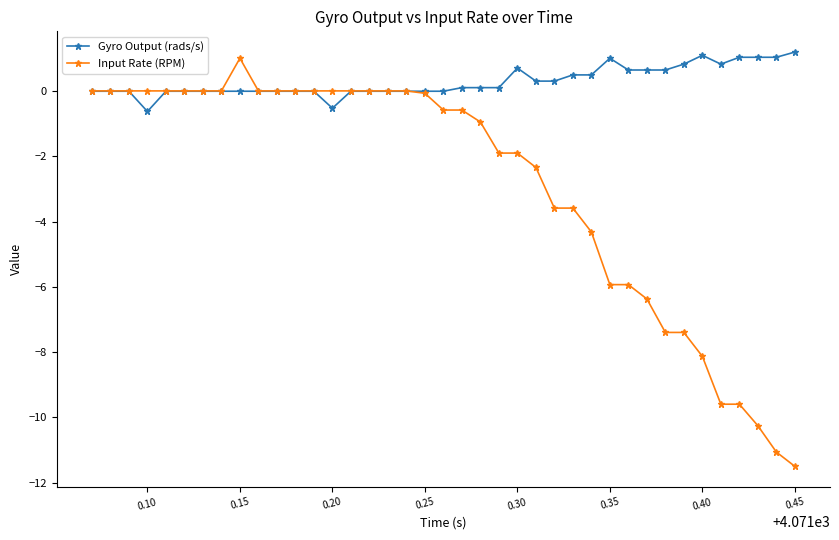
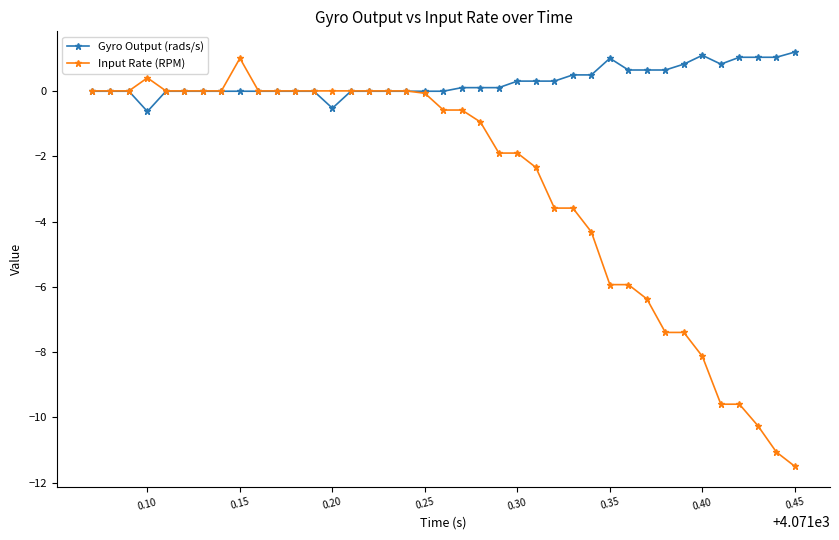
Input Rate (RPM), 0.10: 0.0 -> 0.4
Gyro Output (rads/s), 0.30: 0.7 -> 0.3
